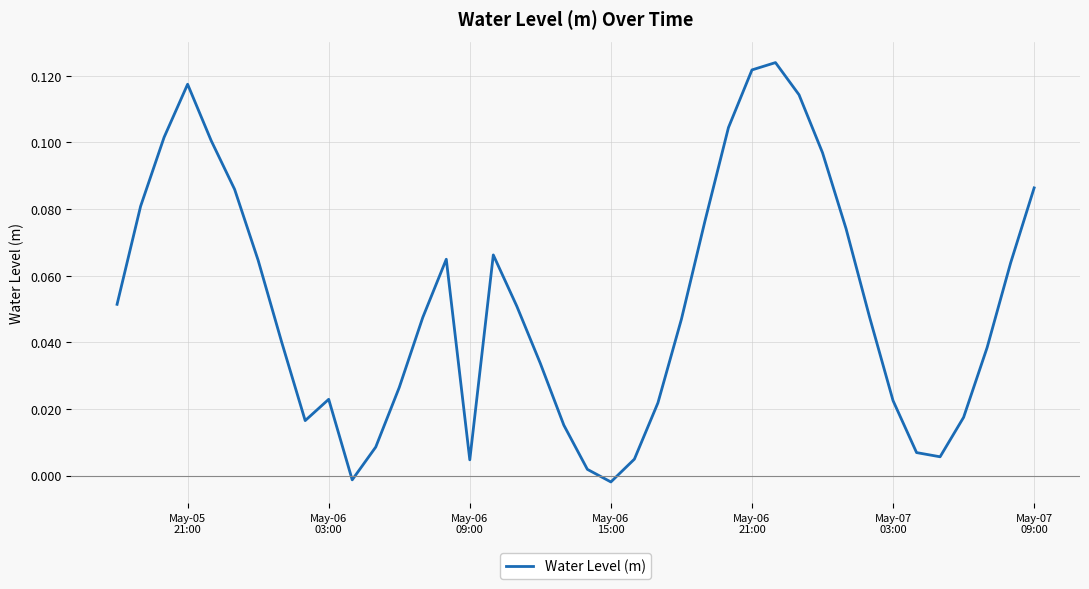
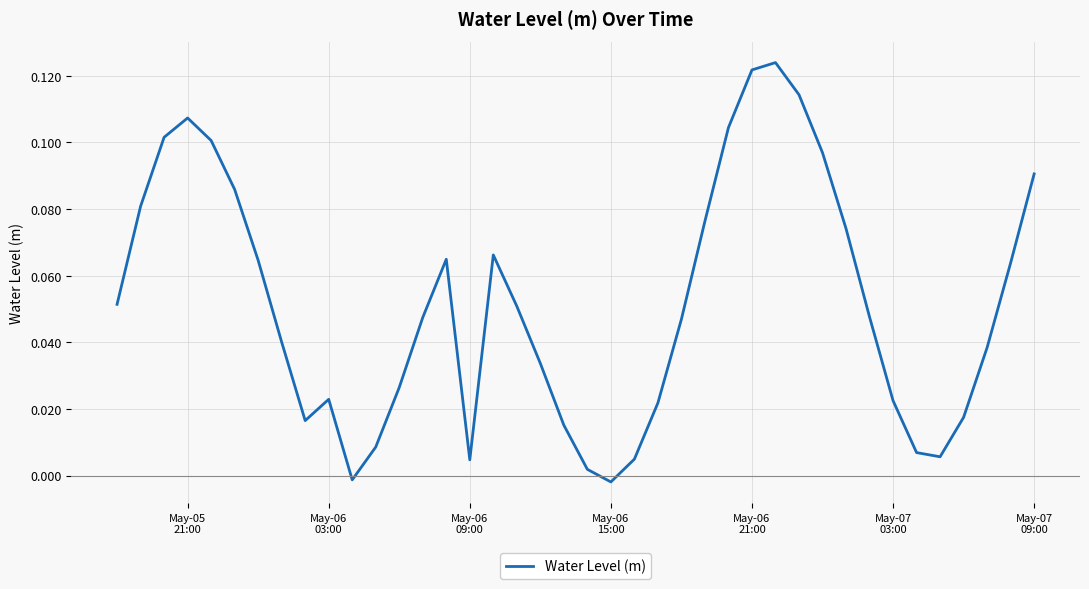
May-05 21:00: 0.117 -> 0.107
May-07 09:00: 0.086 -> 0.091
